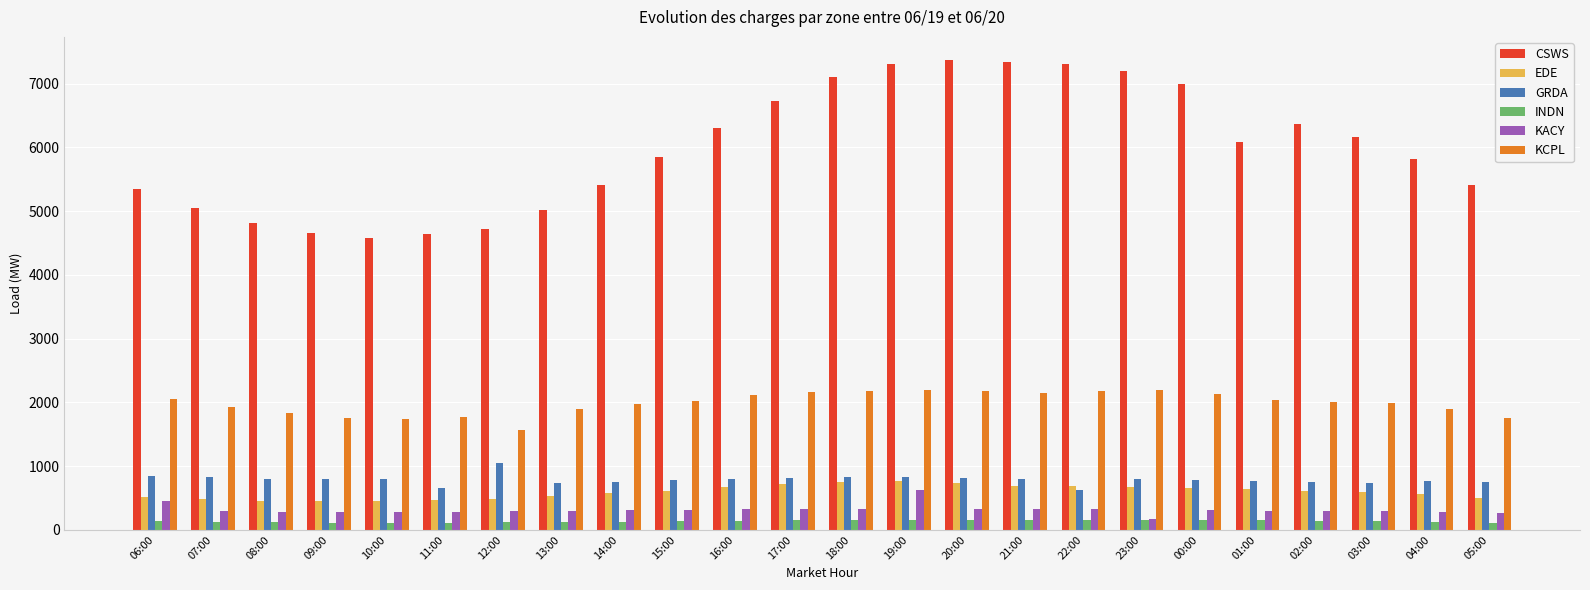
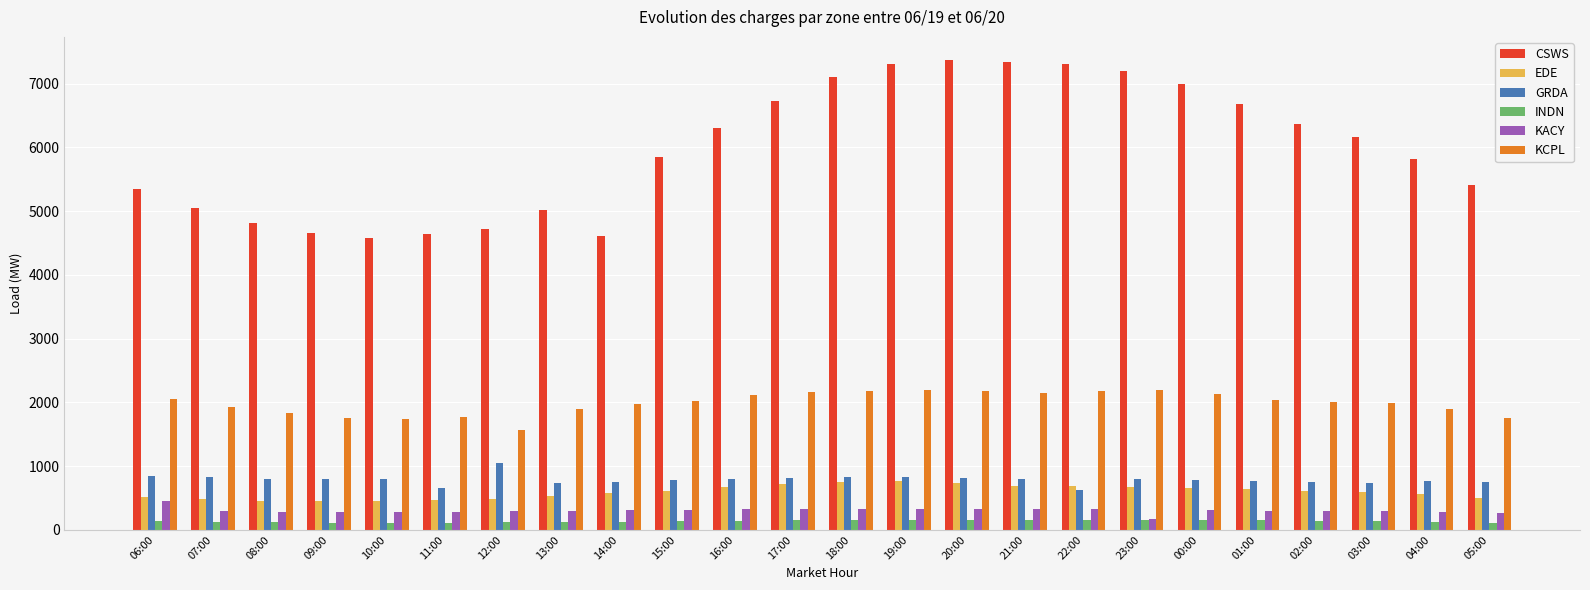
CSWS, 14:00: 5400 -> 4600
KACY, 19:00: 600 -> 300
CSWS, 01:00: 6100 -> 6700
